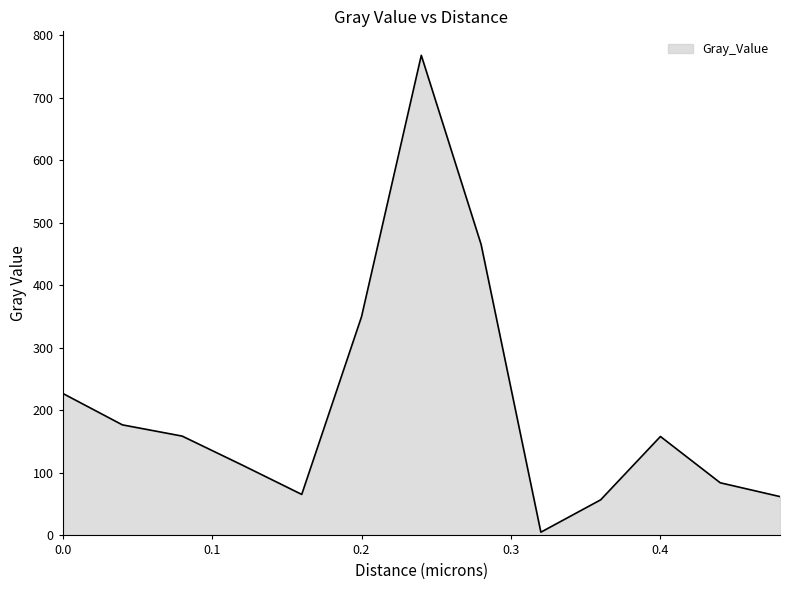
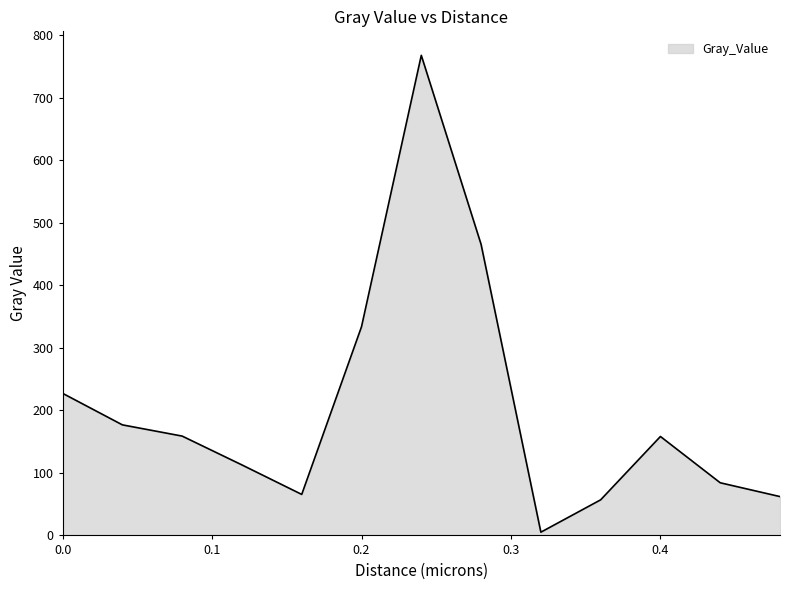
0.2: 350 -> 330
